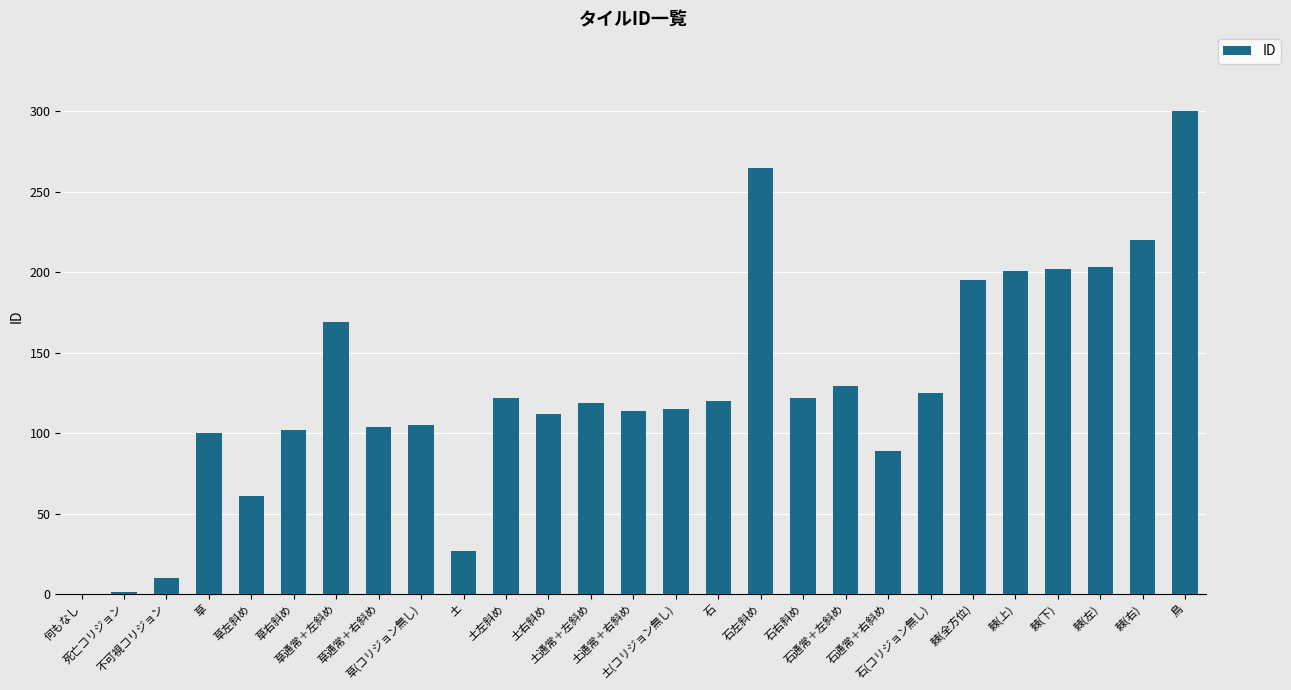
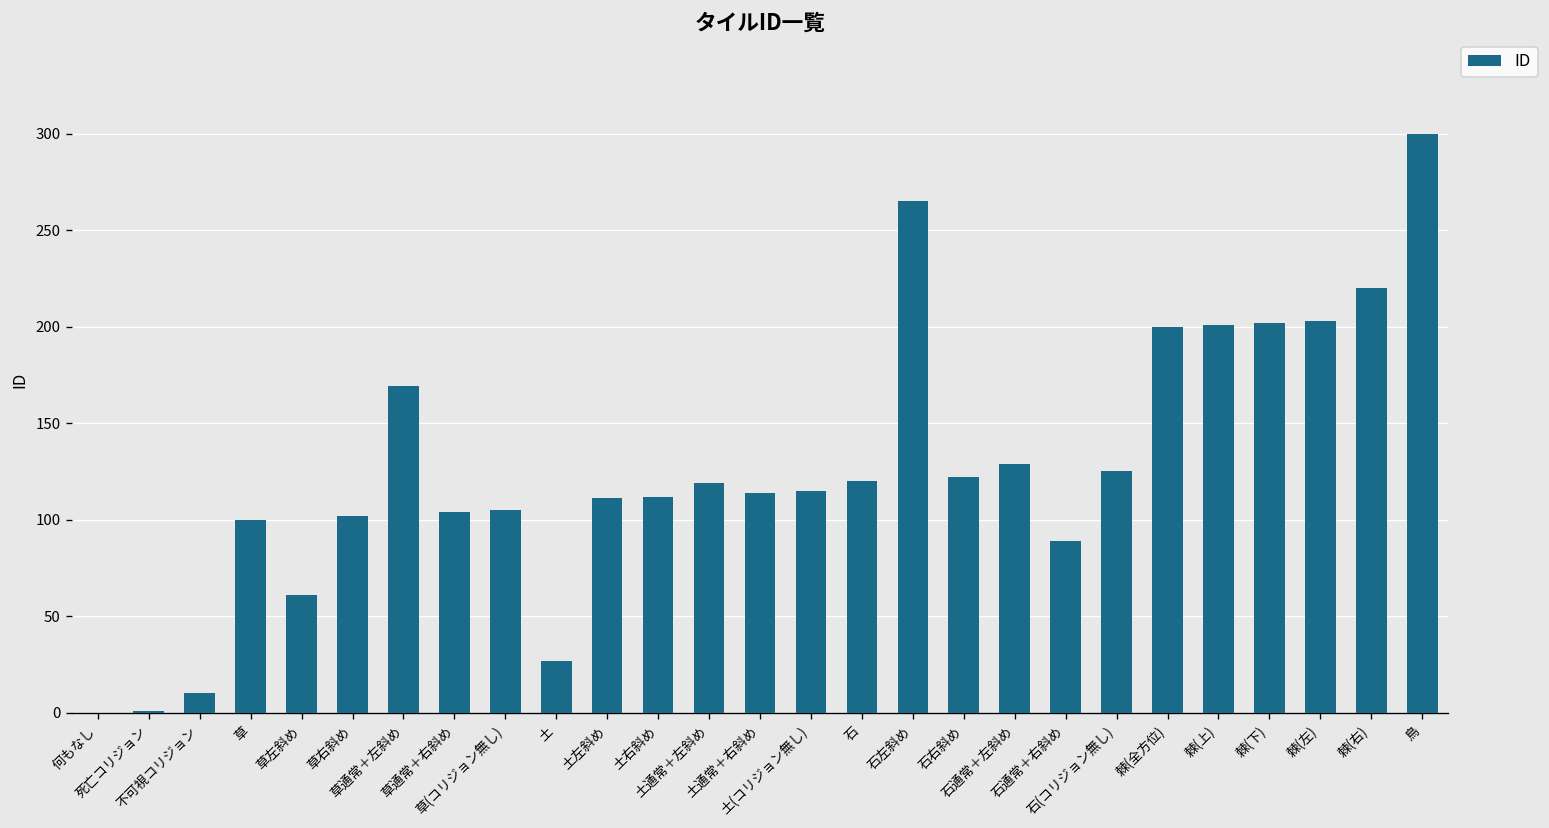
土左斜め: 122 -> 111
棘(全方位): 195 -> 200
